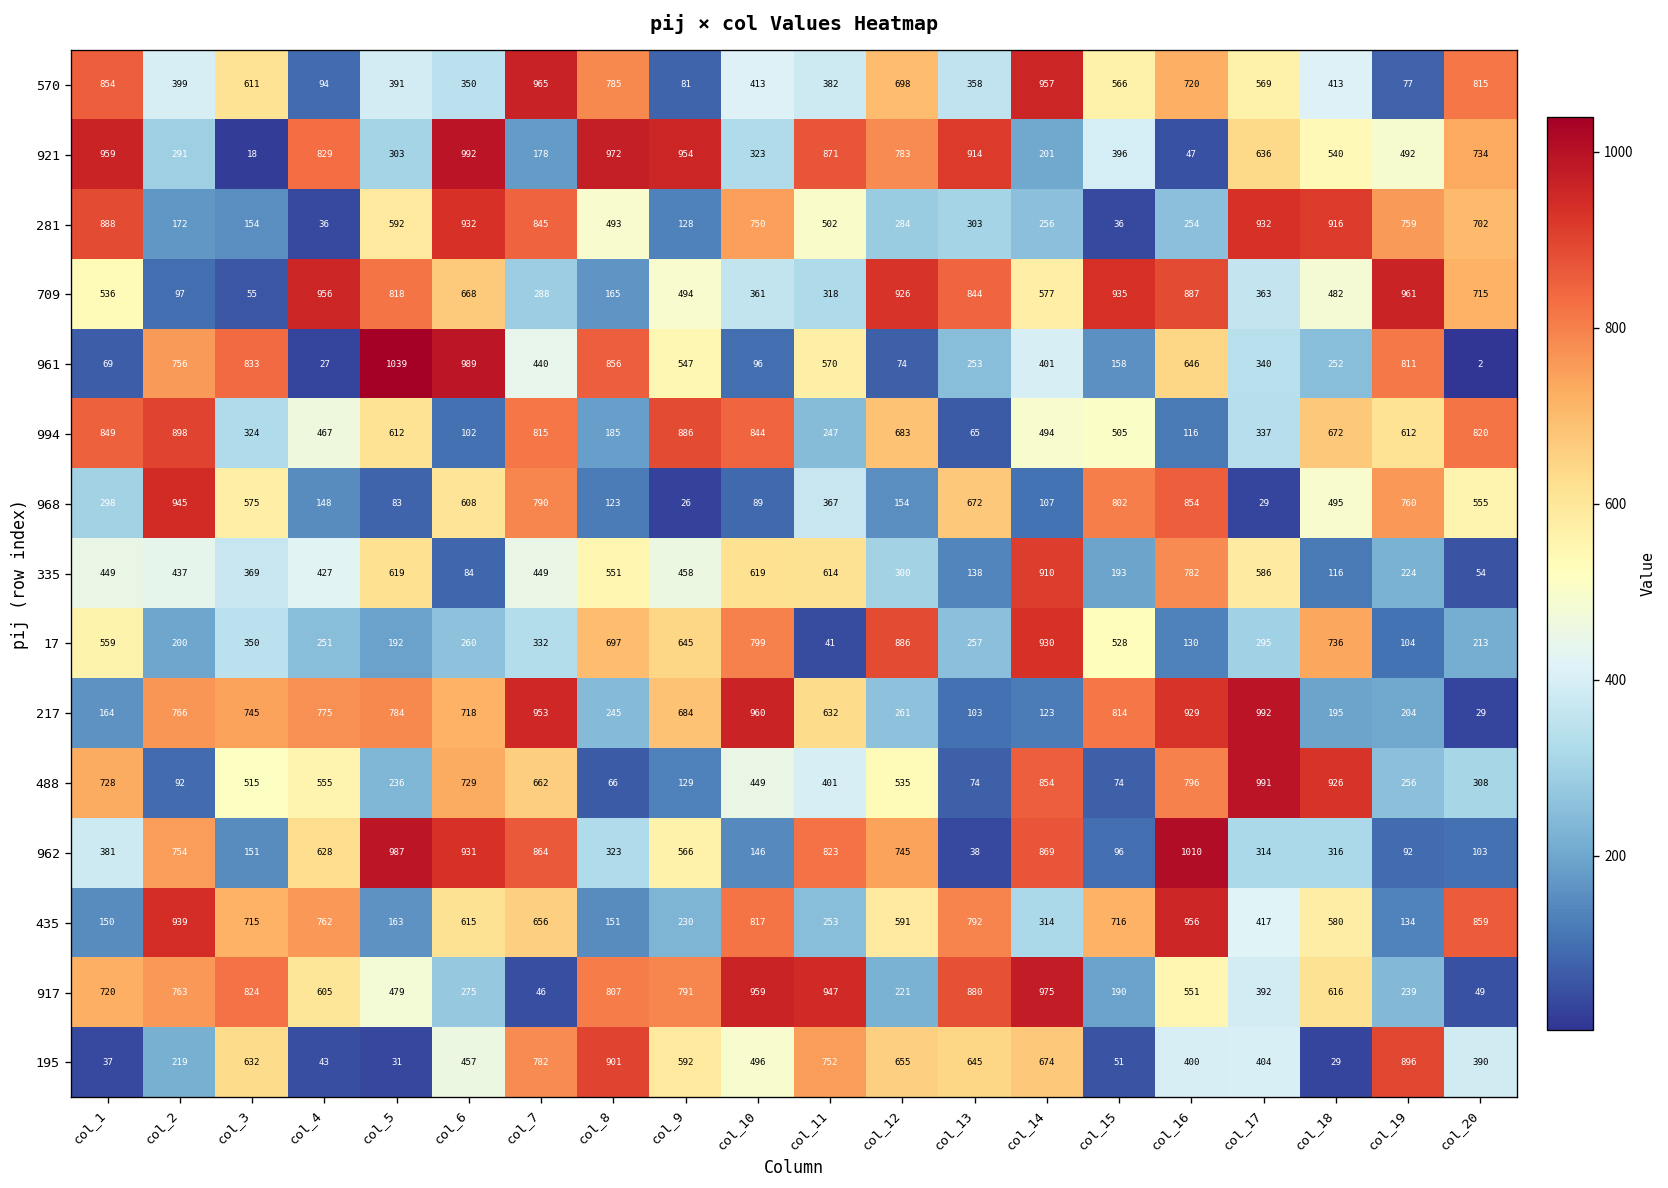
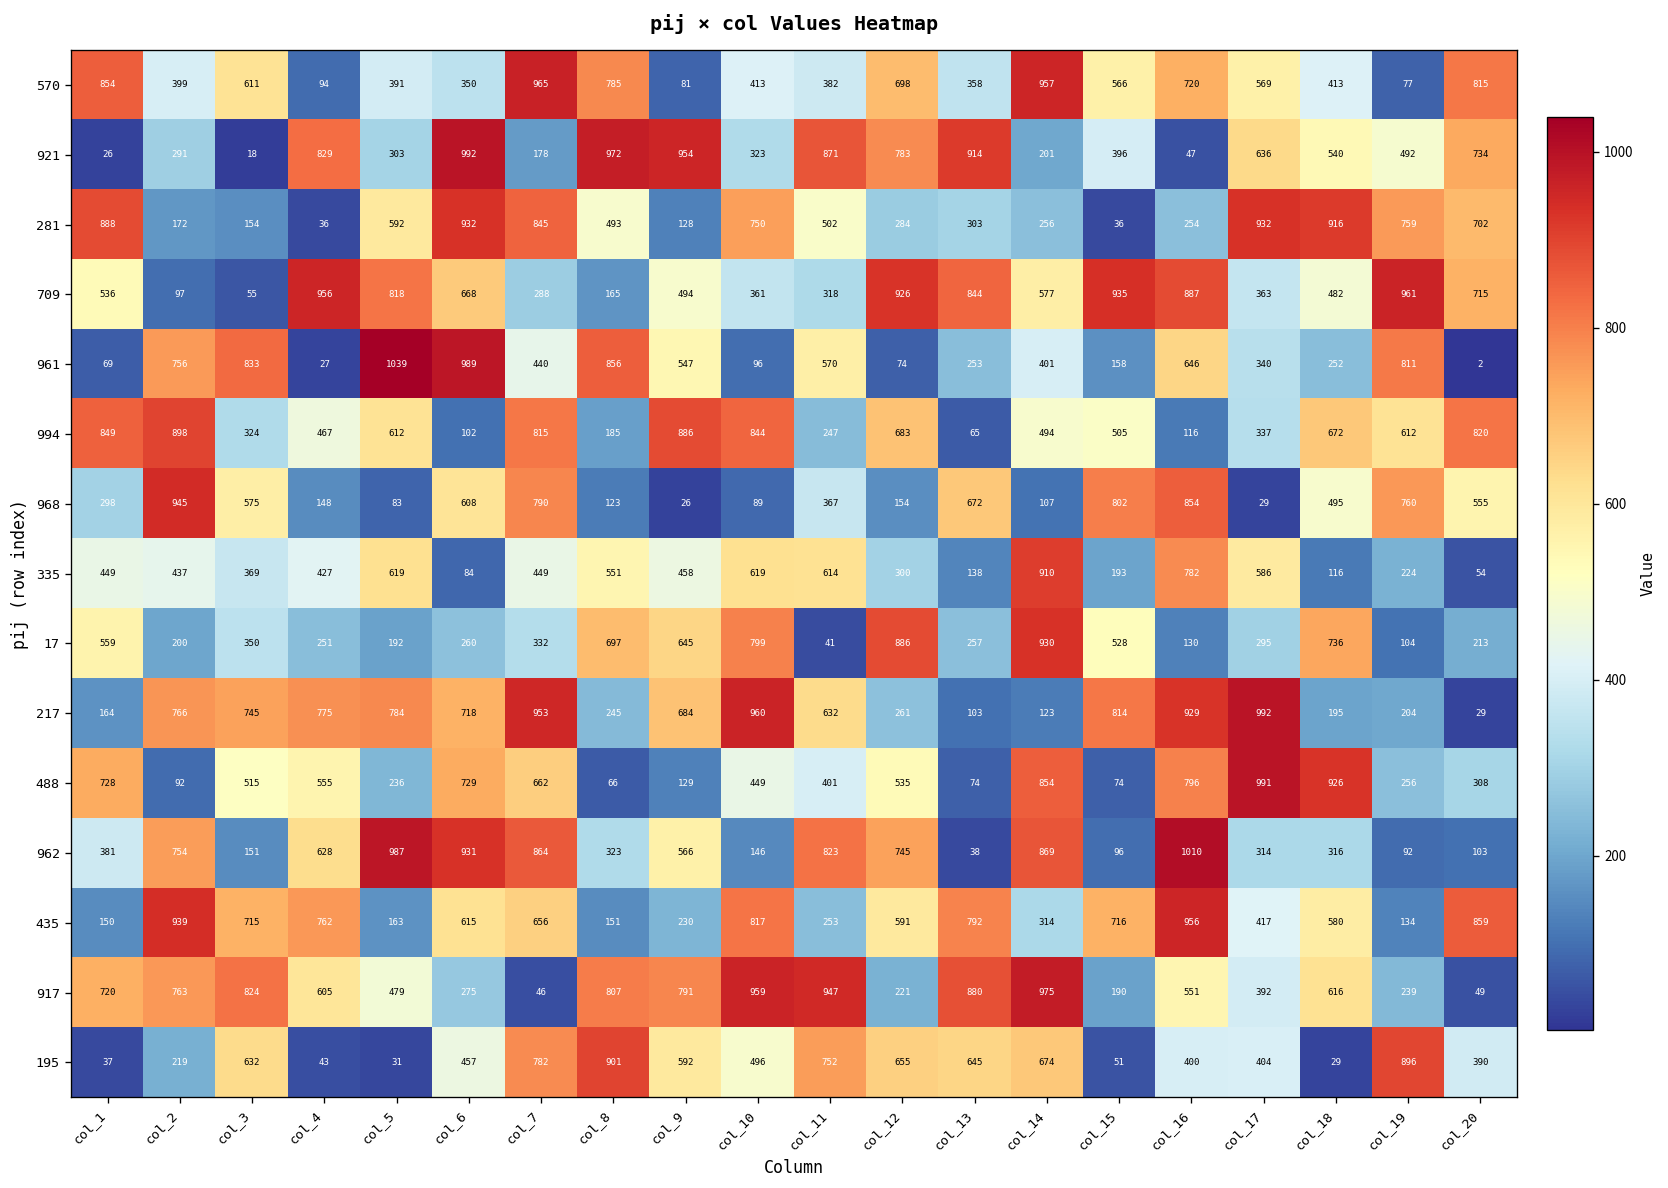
921, col_1: 959 -> 26
